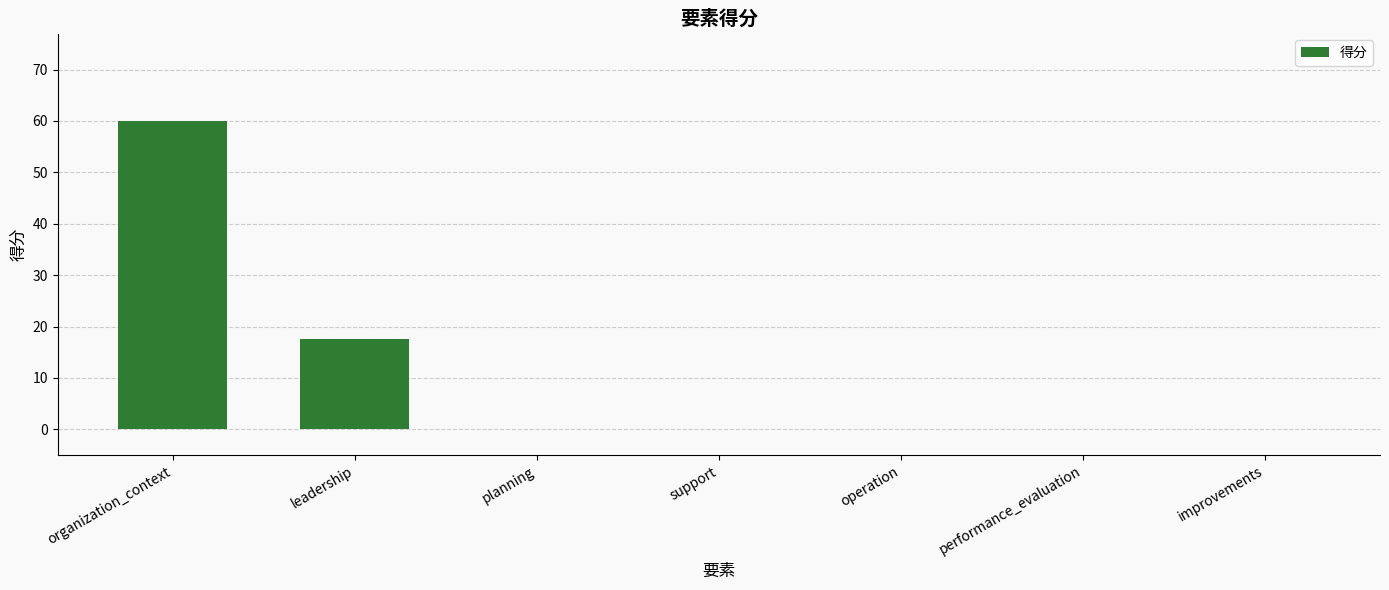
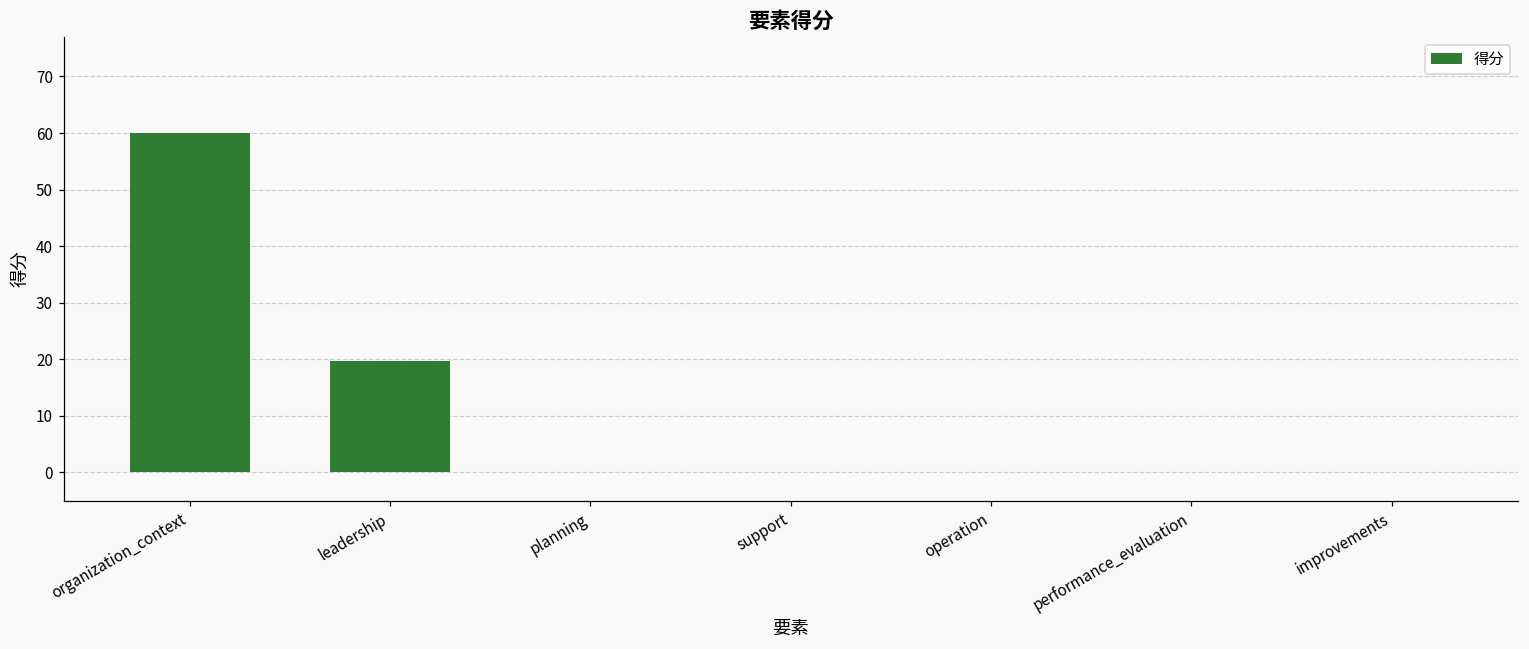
leadership: 18 -> 20
